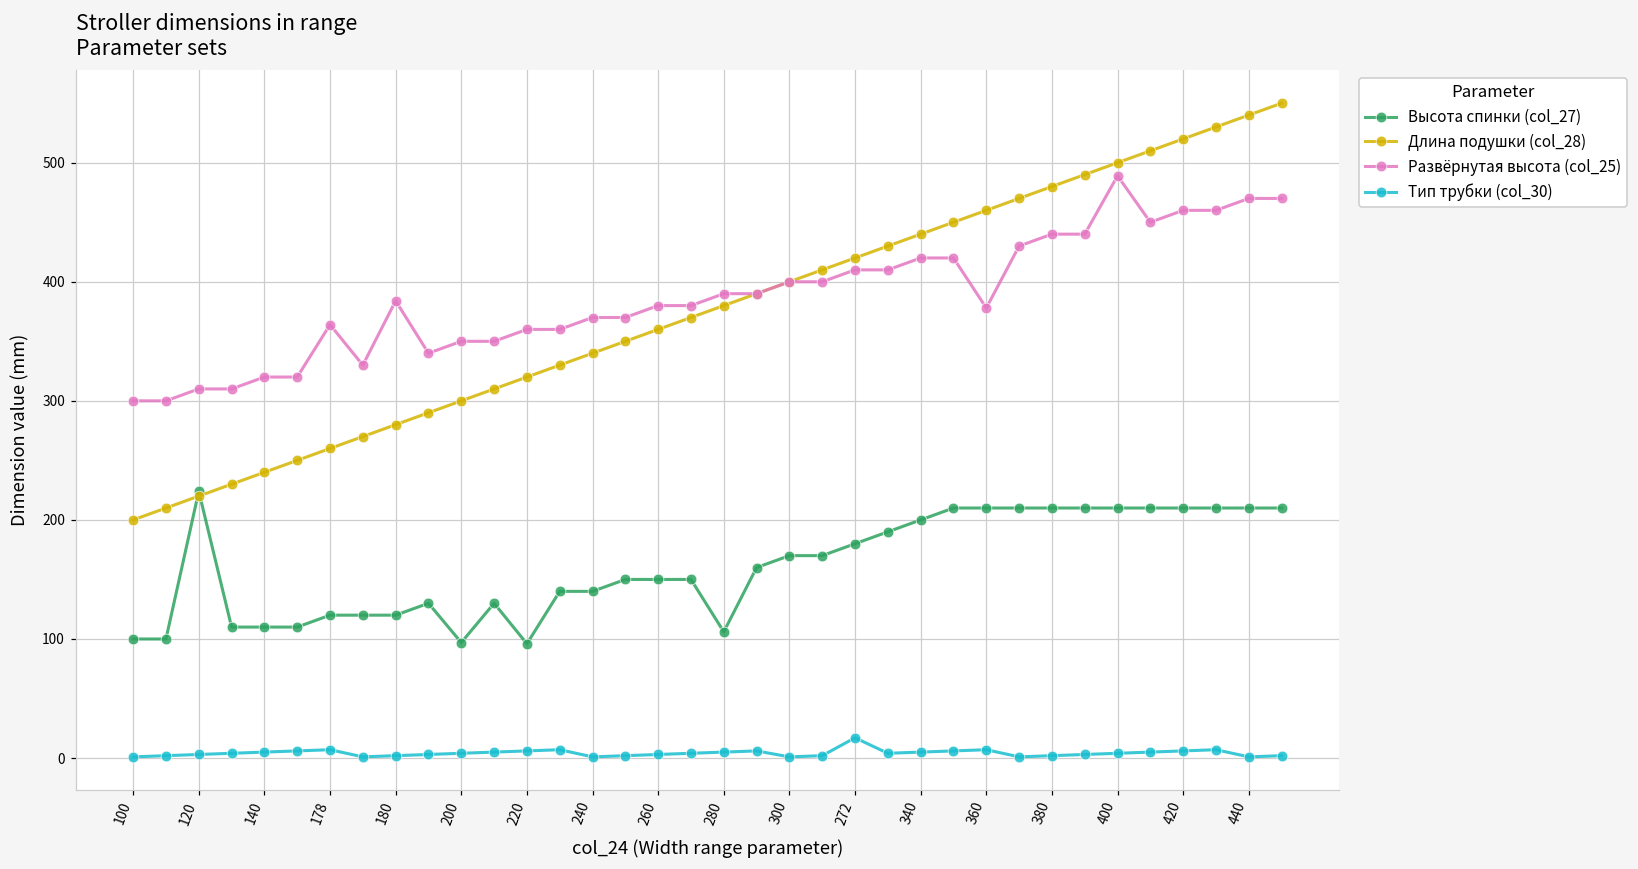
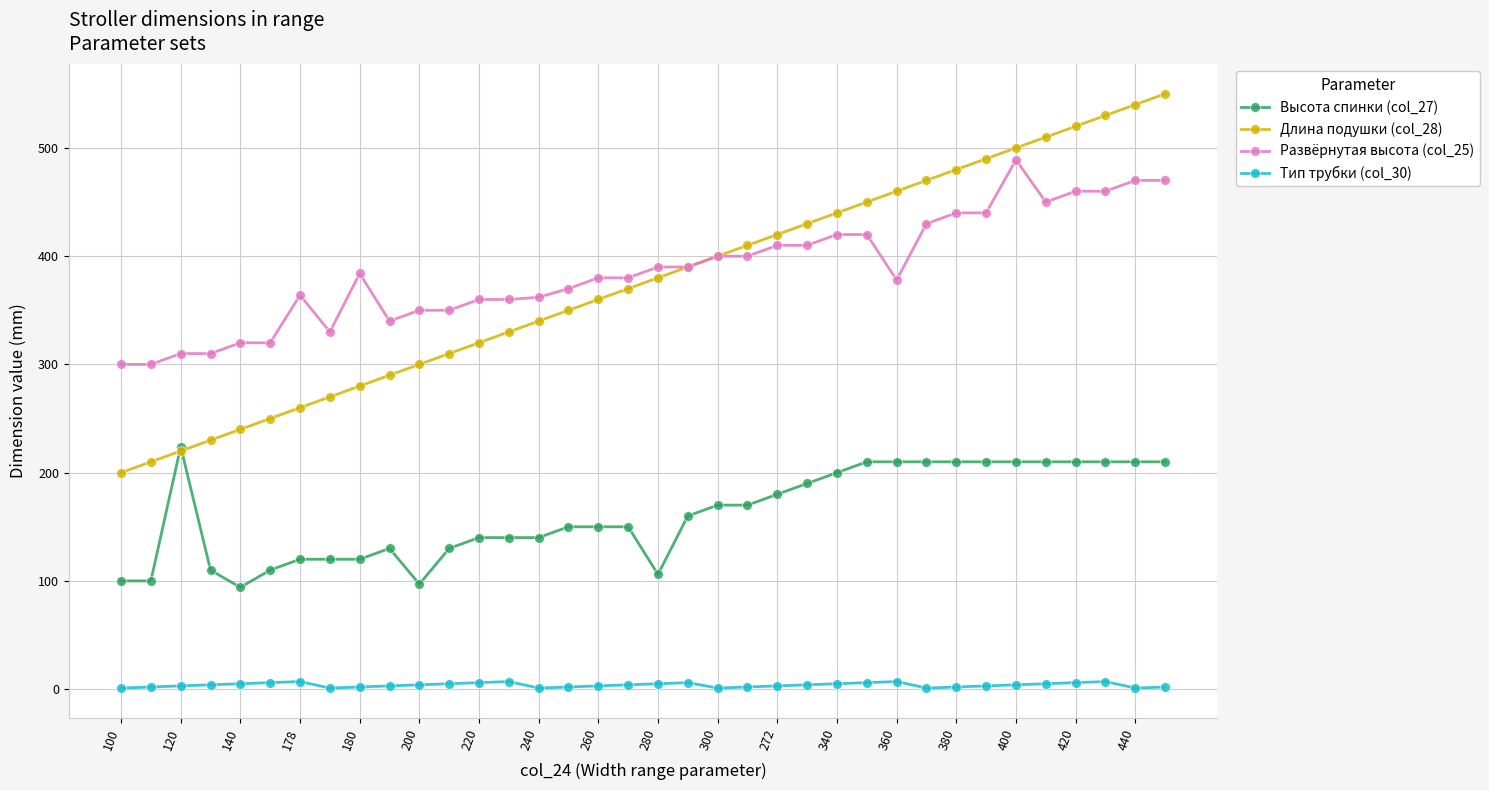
Высота спинки (col_27), 140: 110 -> 94
Высота спинки (col_27), 220: 96 -> 140
Развёрнутая высота (col_25), 240: 370 -> 362
Тип трубки (col_30), 272: 17 -> 3
